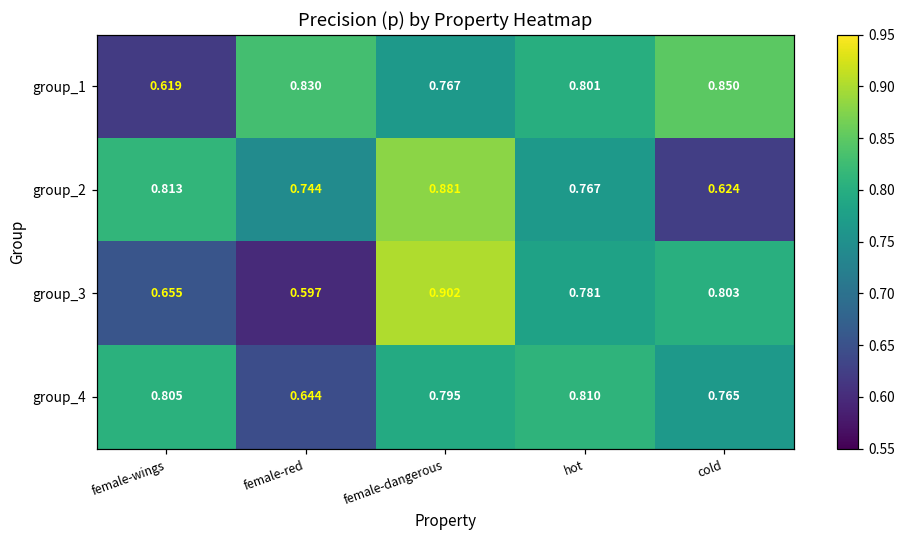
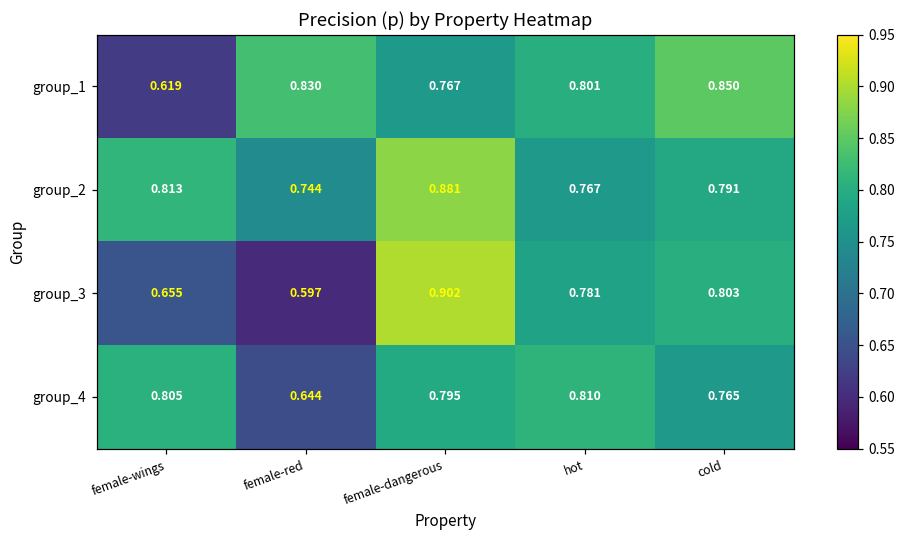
group_2, cold: 0.624 -> 0.791
